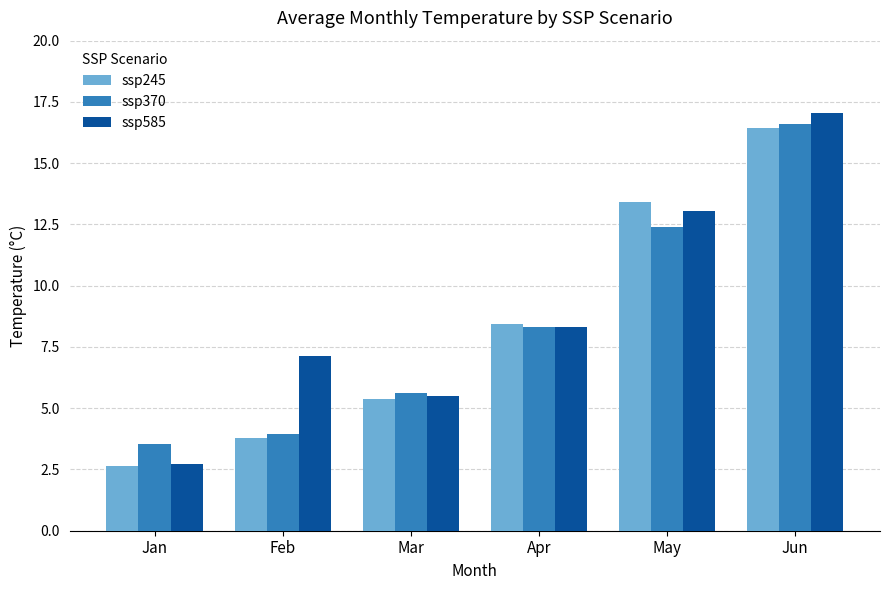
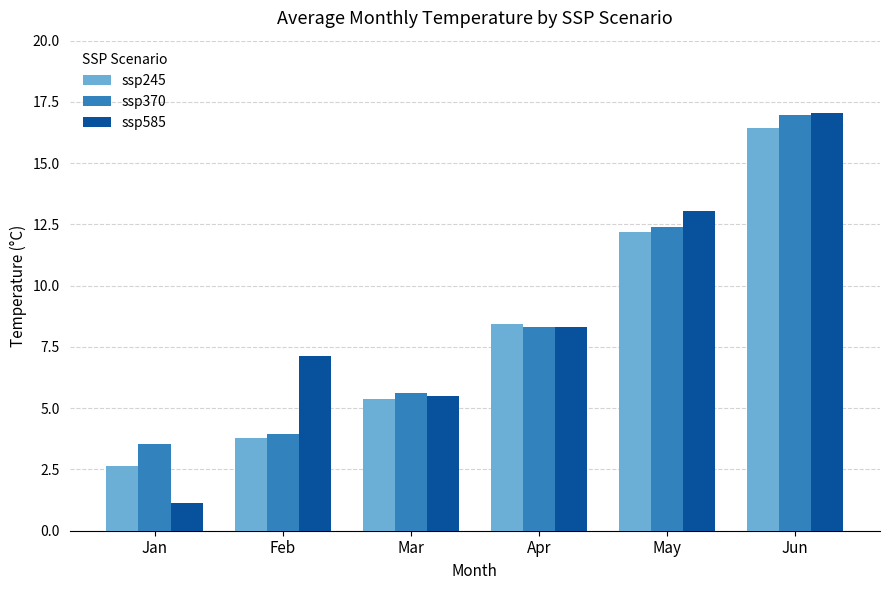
ssp585, Jan: 2.7 -> 1.1
ssp245, May: 13.4 -> 12.2
ssp370, Jun: 16.6 -> 17.0
